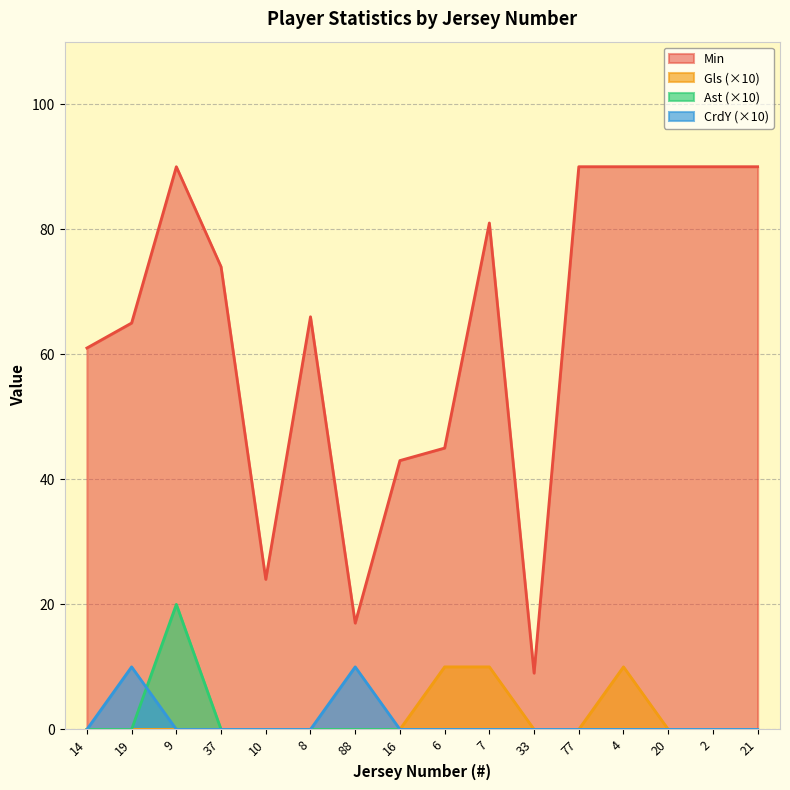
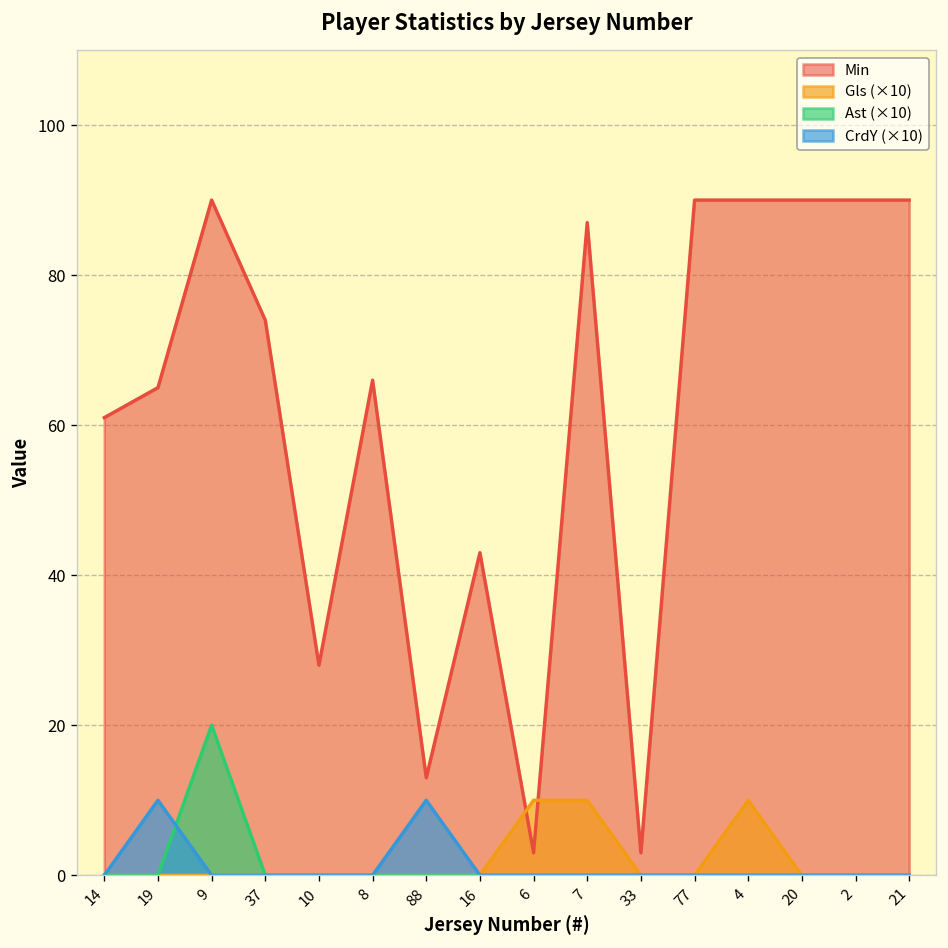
Min, 10: 24 -> 28
Min, 88: 17 -> 13
Min, 6: 45 -> 3
Min, 7: 81 -> 87
Min, 33: 9 -> 3
